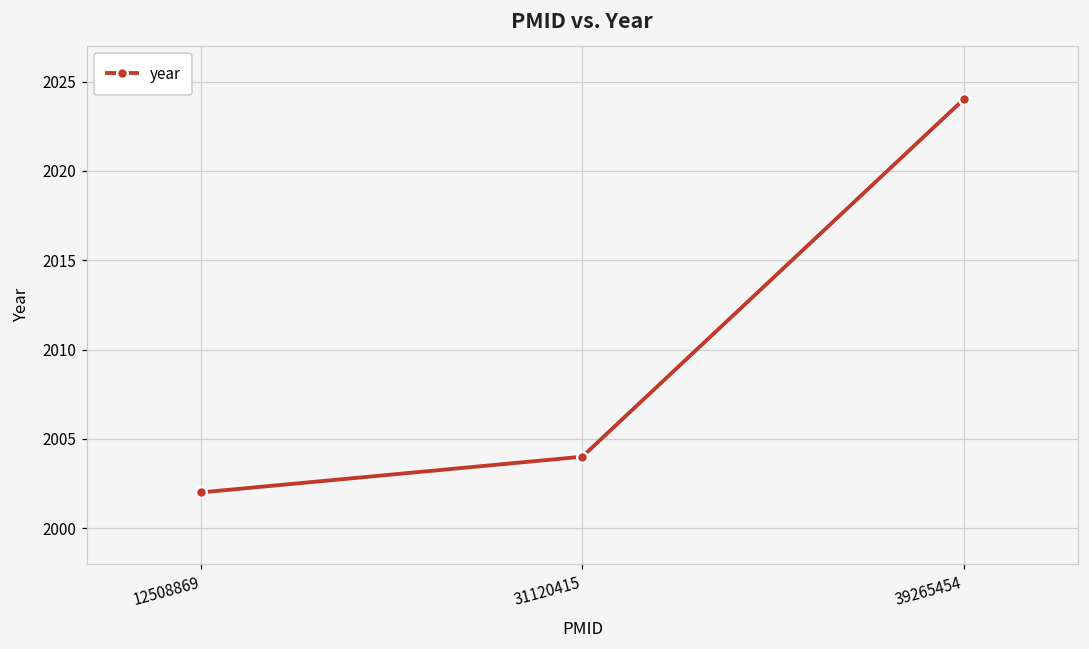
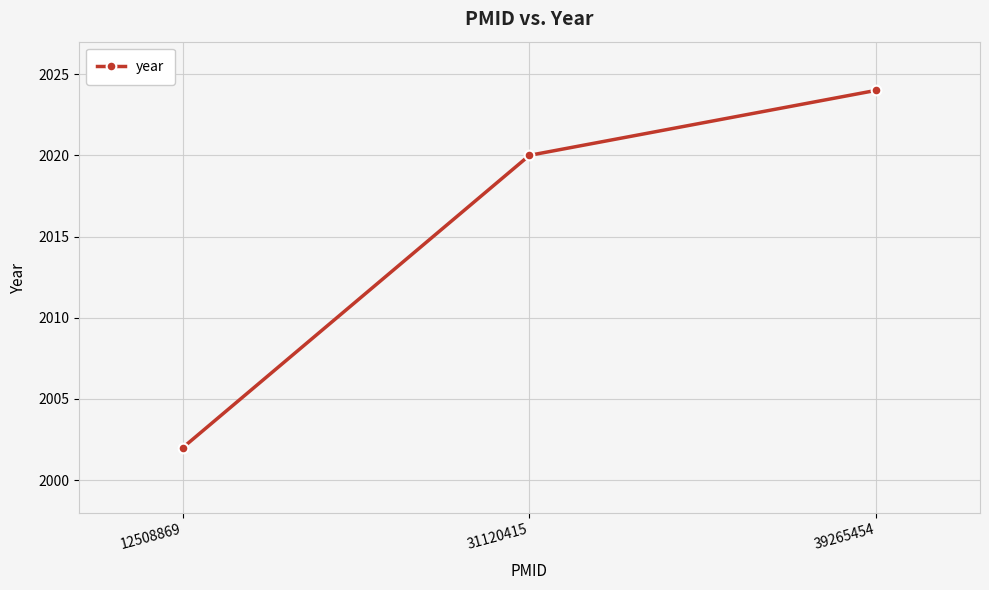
31120415: 2004 -> 2020
